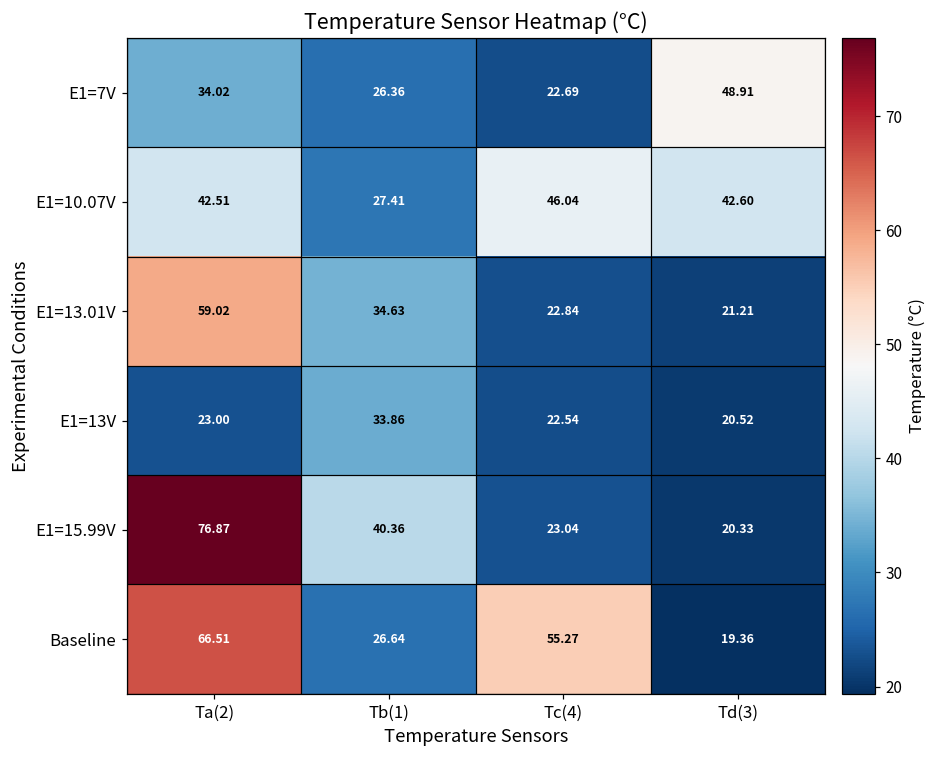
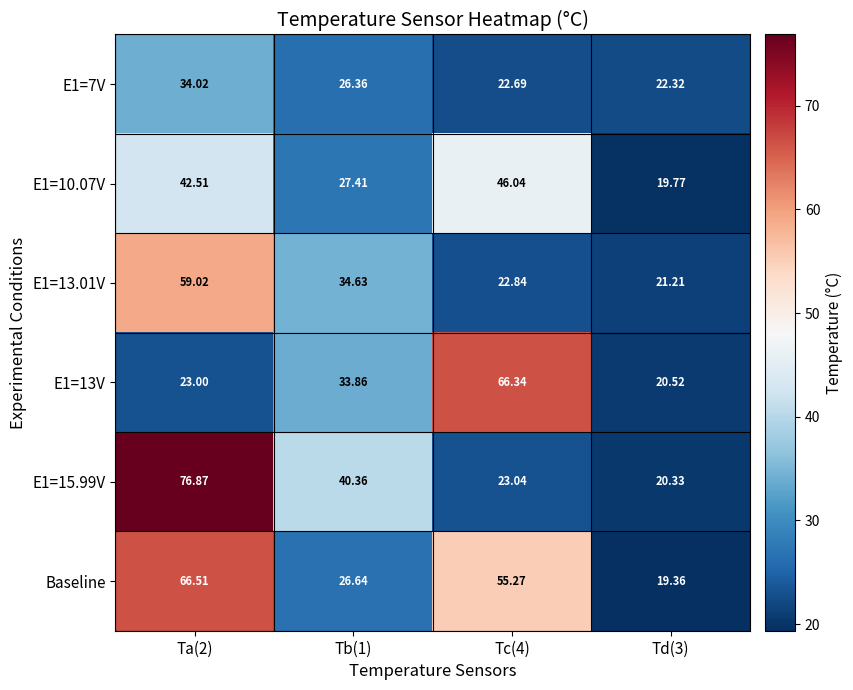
E1=7V, Td(3): 48.91 -> 22.32
E1=10.07V, Td(3): 42.60 -> 19.77
E1=13V, Tc(4): 22.54 -> 66.34
